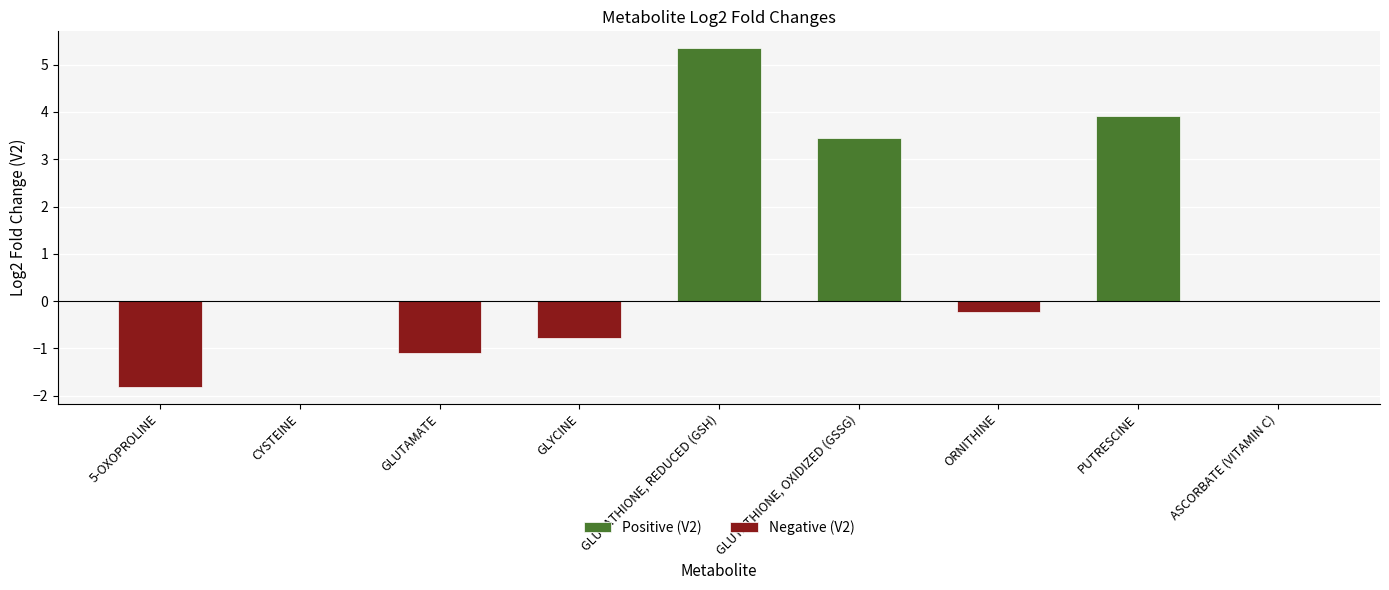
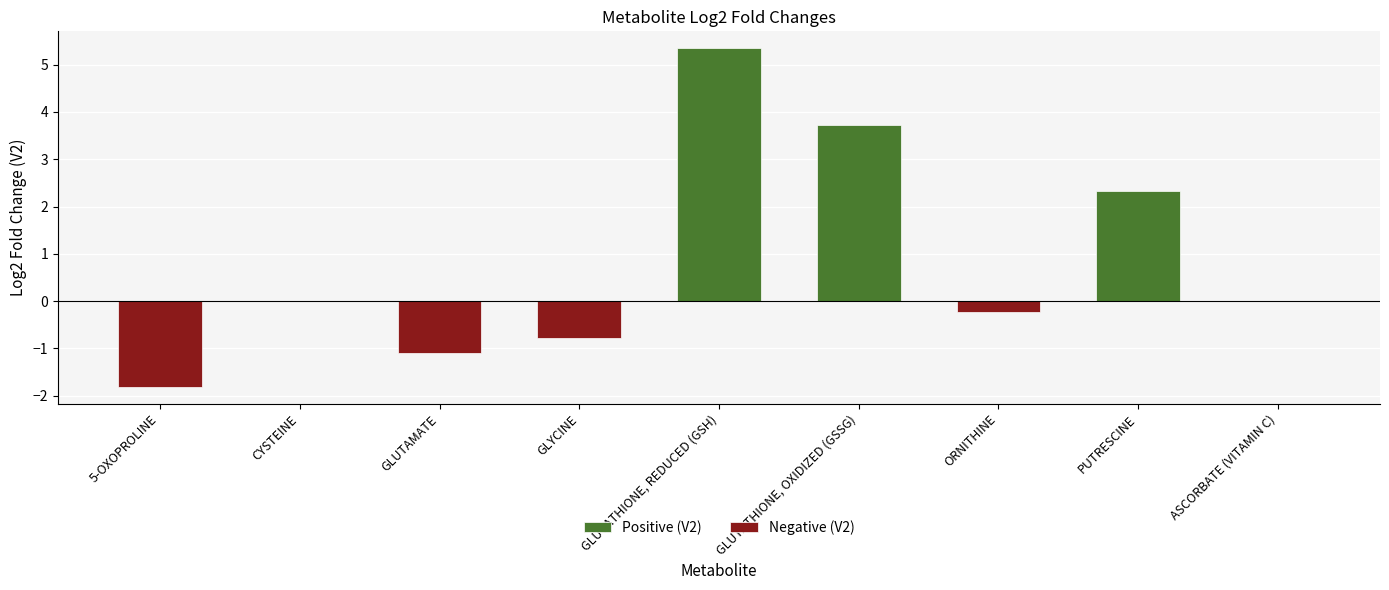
Positive (V2), GLUTATHIONE, OXIDIZED (GSSG): 3.5 -> 3.7
Positive (V2), PUTRESCINE: 3.9 -> 2.3
